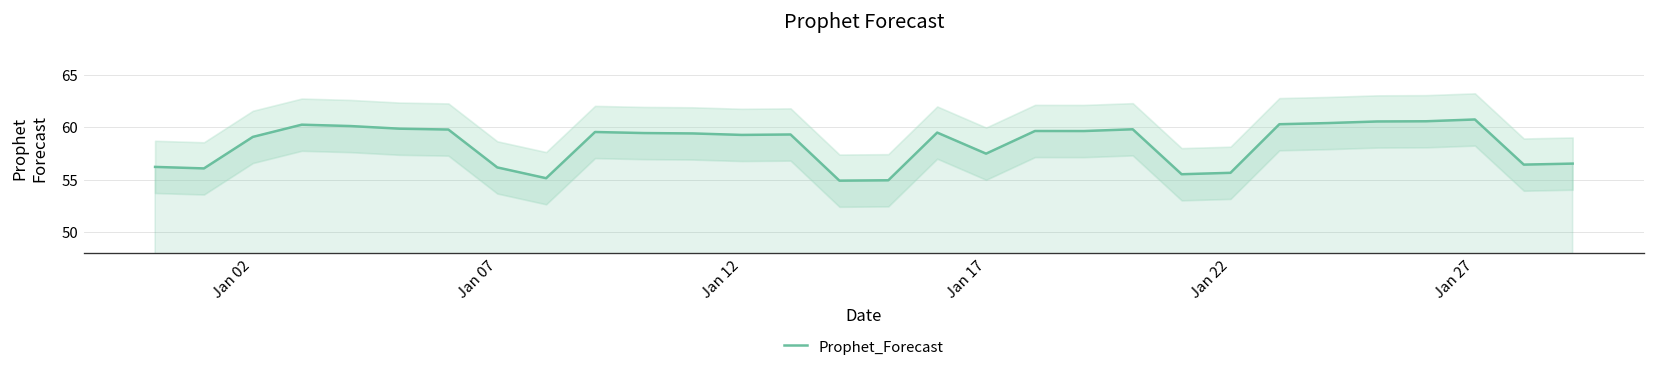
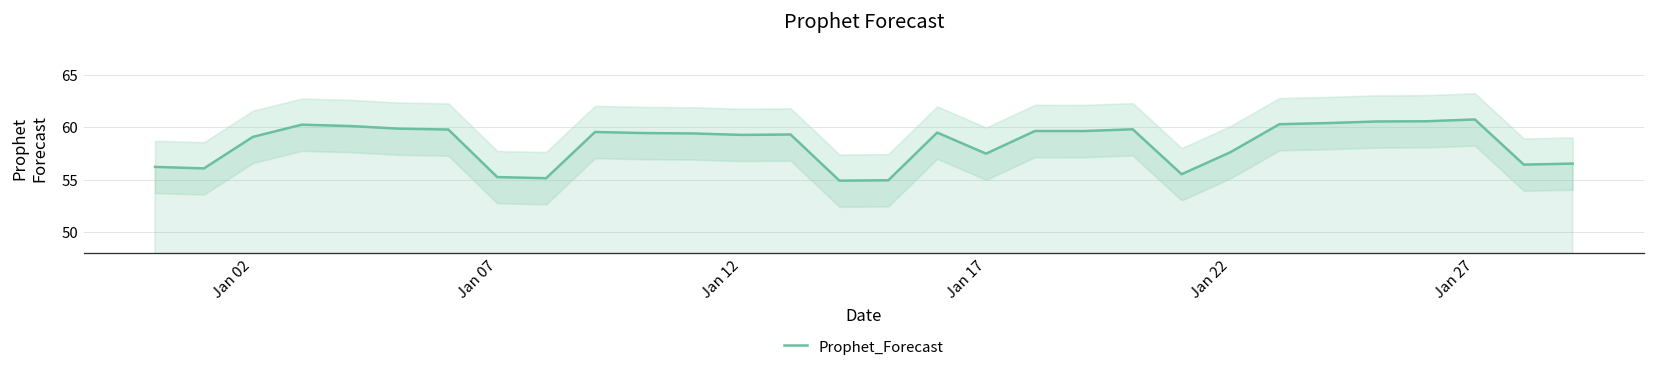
Prophet_Forecast, Jan 07: 56 -> 55
Prophet_Forecast, Jan 22: 56 -> 58
